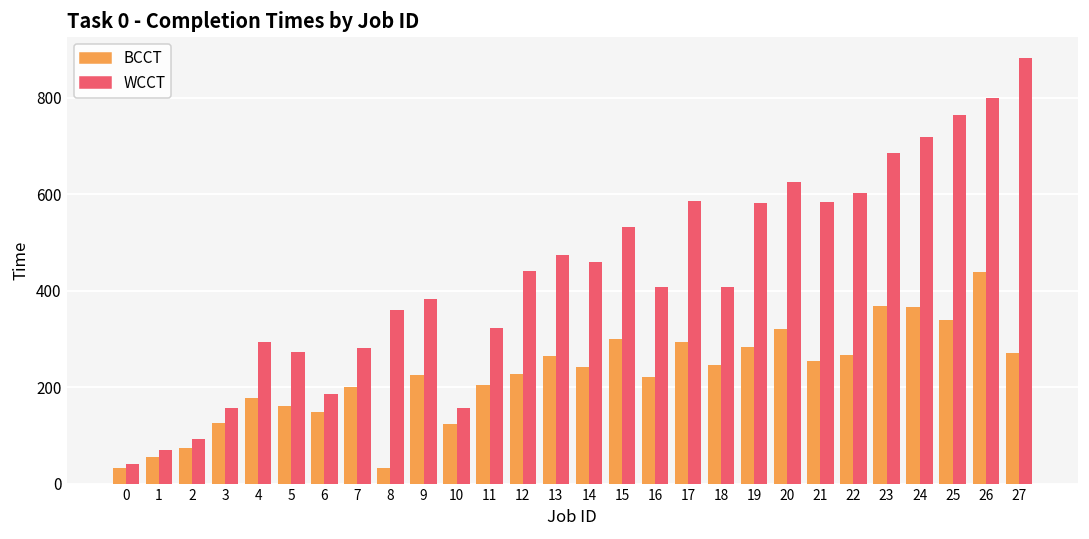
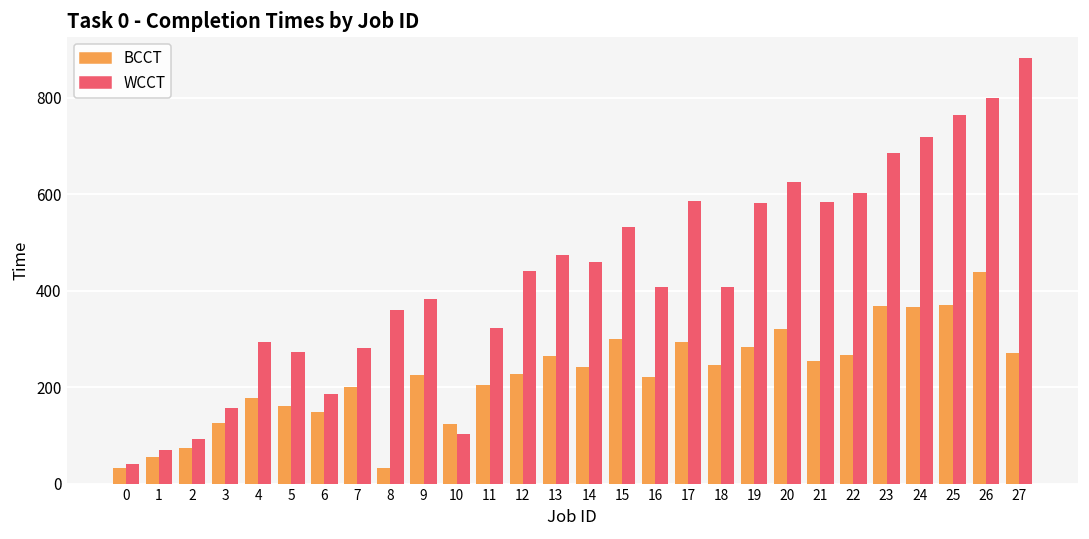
WCCT, 10: 160 -> 100
BCCT, 25: 340 -> 370
